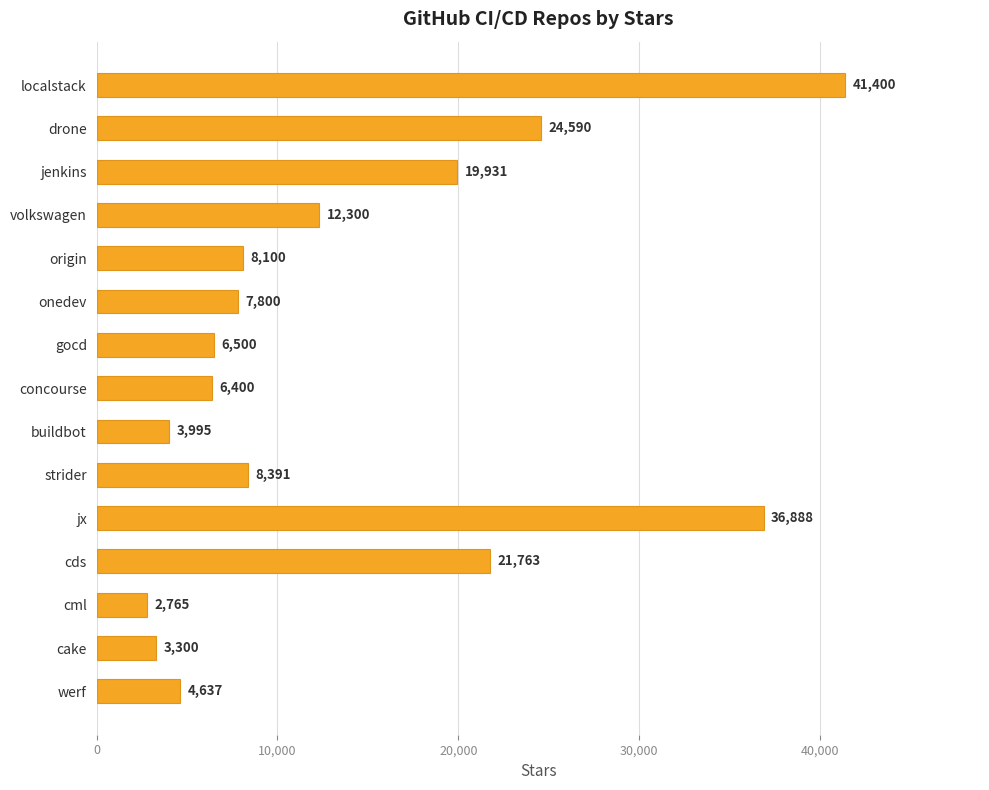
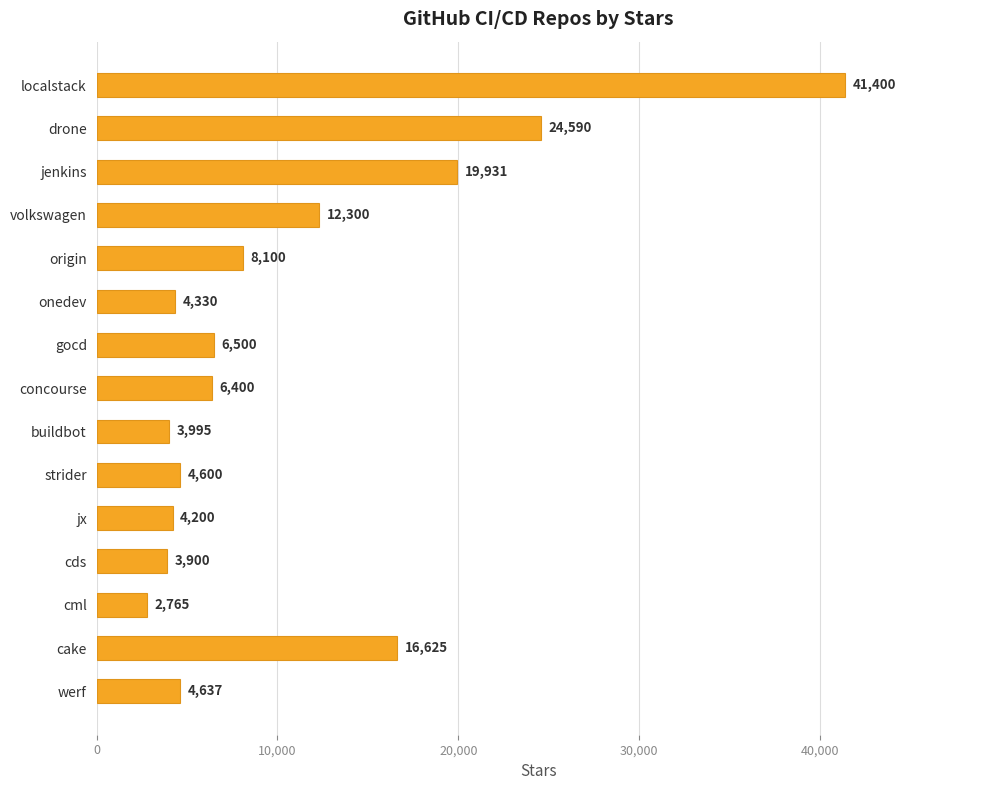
onedev: 7,800 -> 4,330
strider: 8,391 -> 4,600
jx: 36,888 -> 4,200
cds: 21,763 -> 3,900
cake: 3,300 -> 16,625
